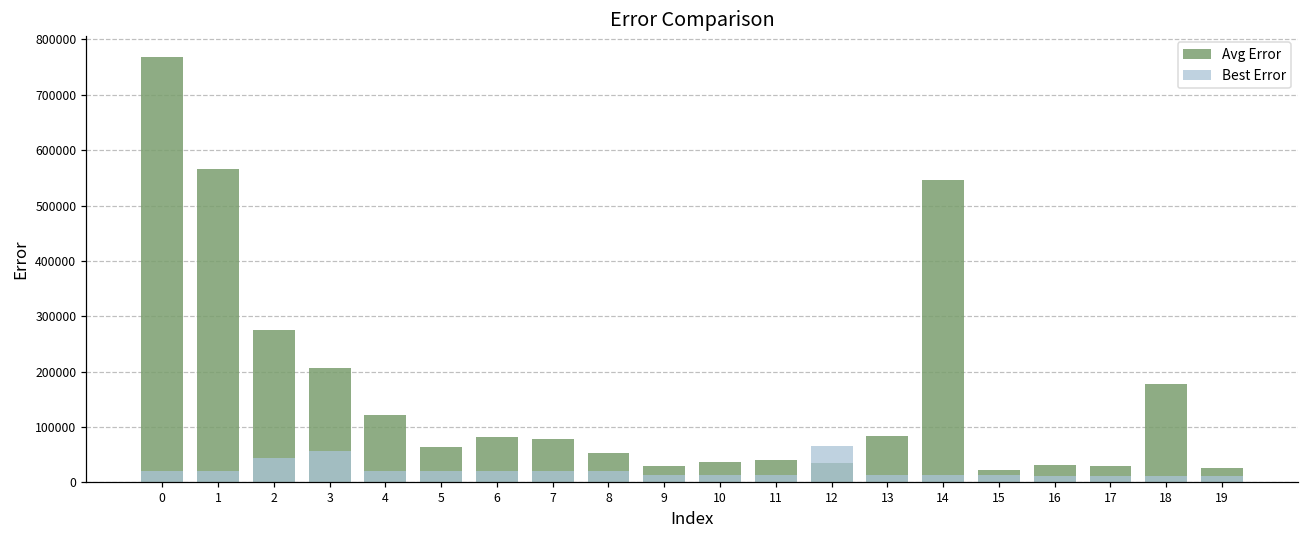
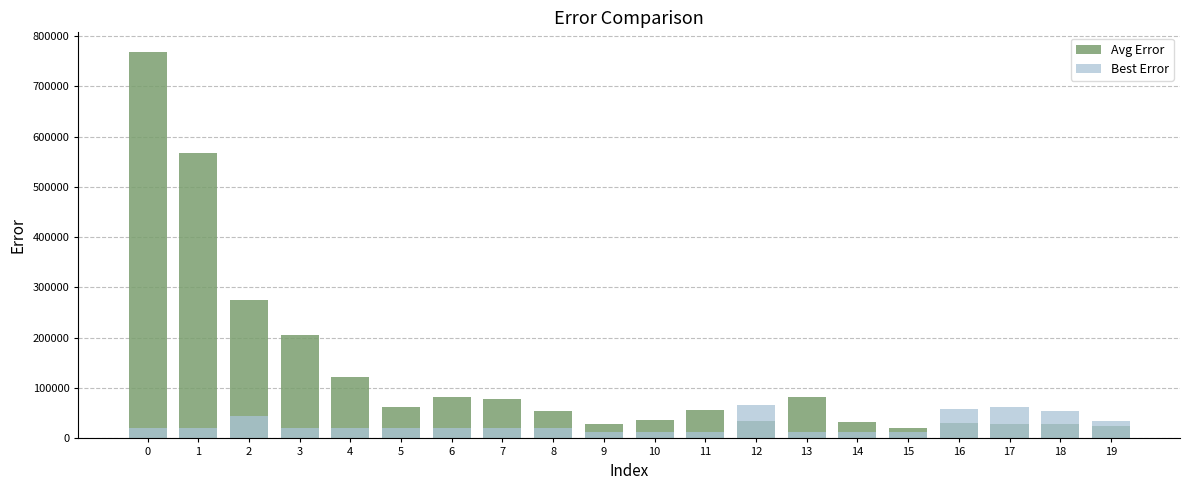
Best Error, 3: 60000 -> 20000
Avg Error, 11: 40000 -> 60000
Avg Error, 14: 550000 -> 30000
Best Error, 16: 10000 -> 60000
Best Error, 17: 10000 -> 60000
Avg Error, 18: 180000 -> 30000
Best Error, 18: 10000 -> 60000
Best Error, 19: 10000 -> 40000
